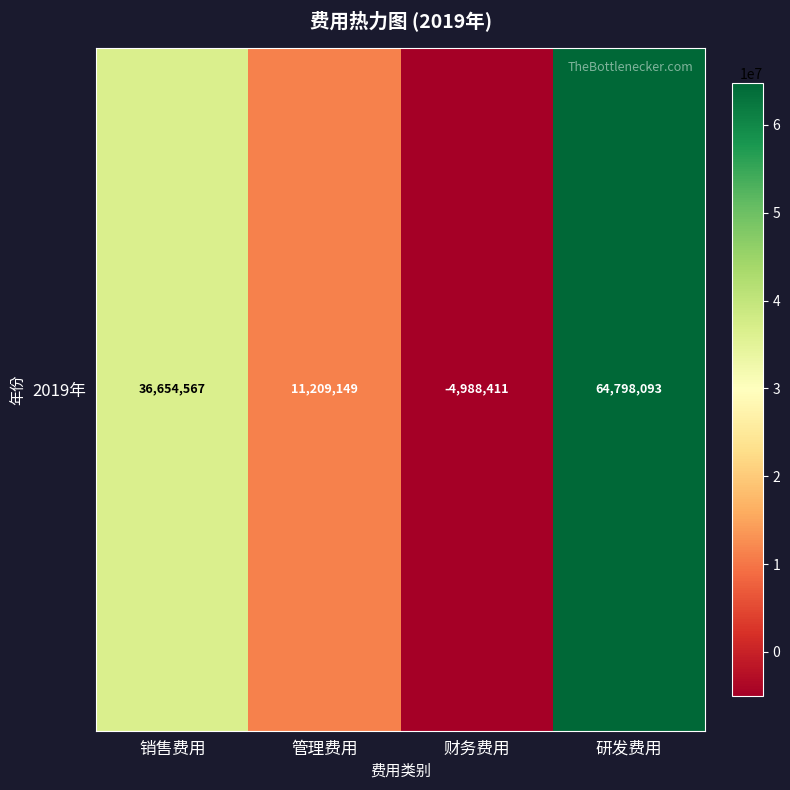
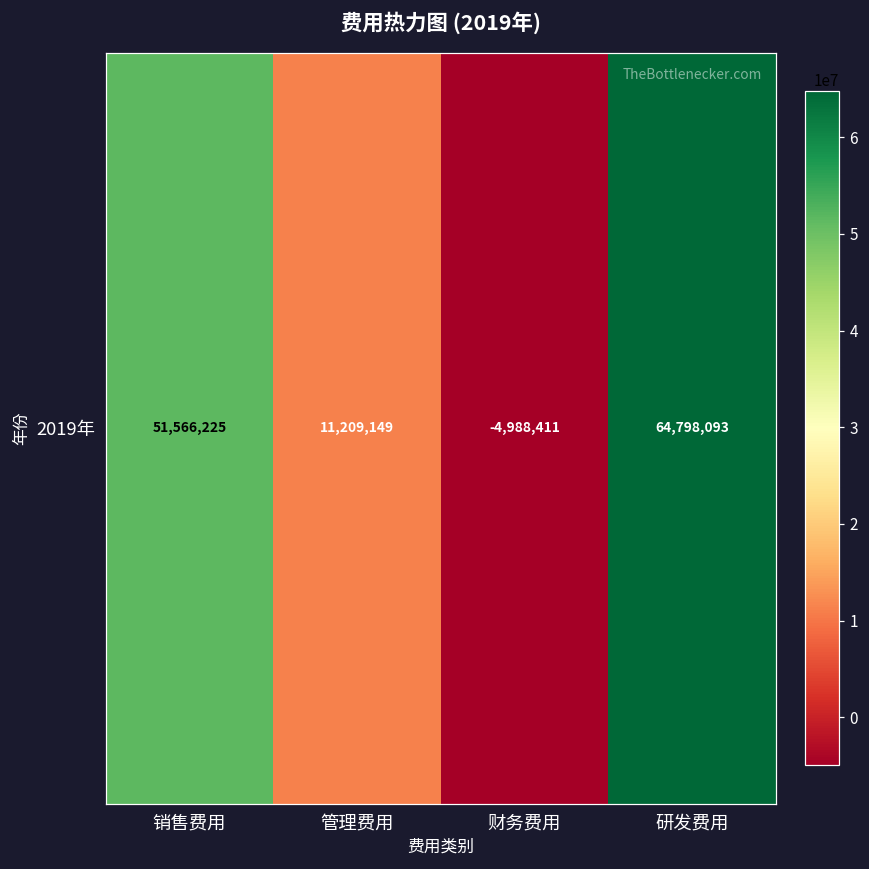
2019年, 销售费用: 36,654,567 -> 51,566,225
